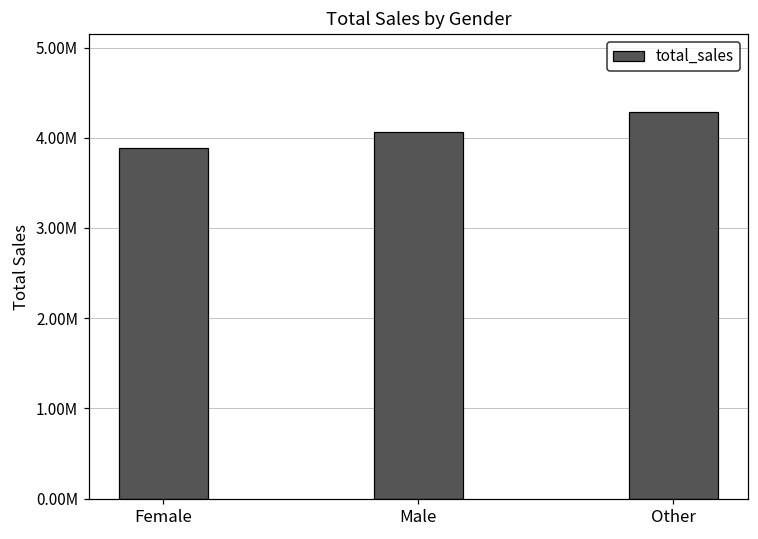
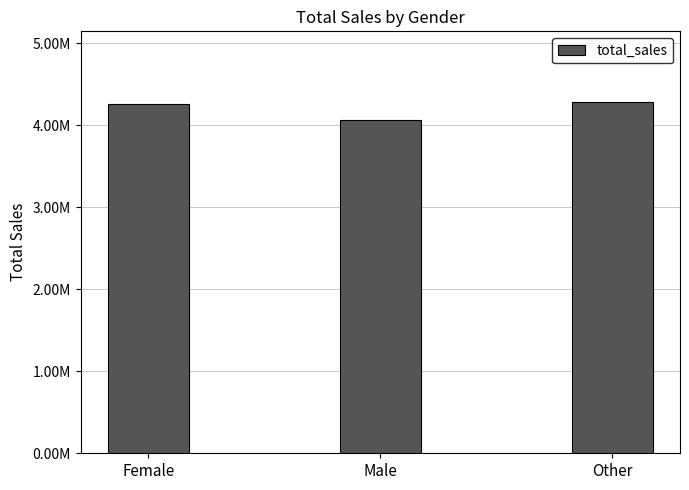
Female: 3900000 -> 4300000
